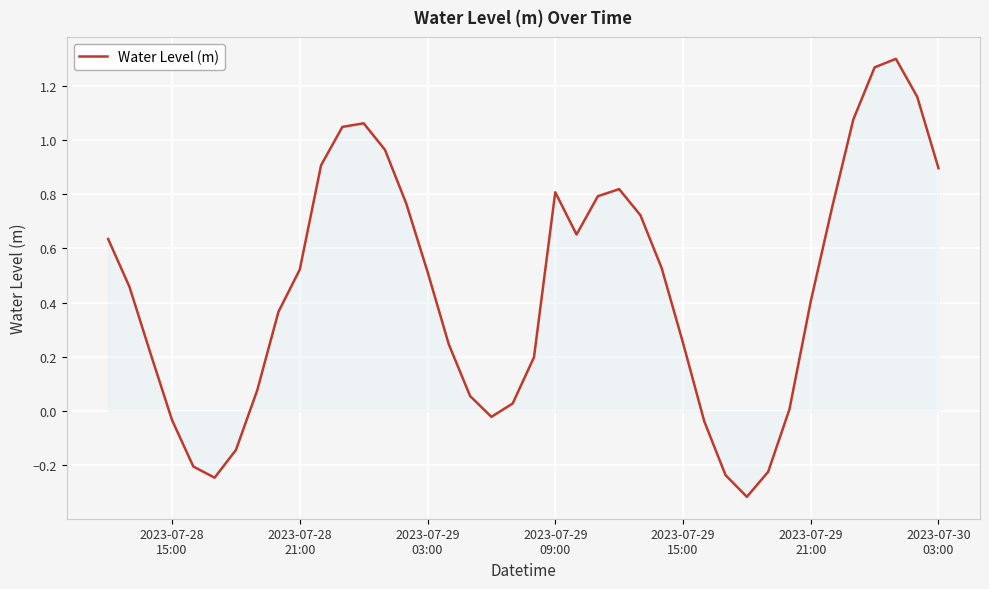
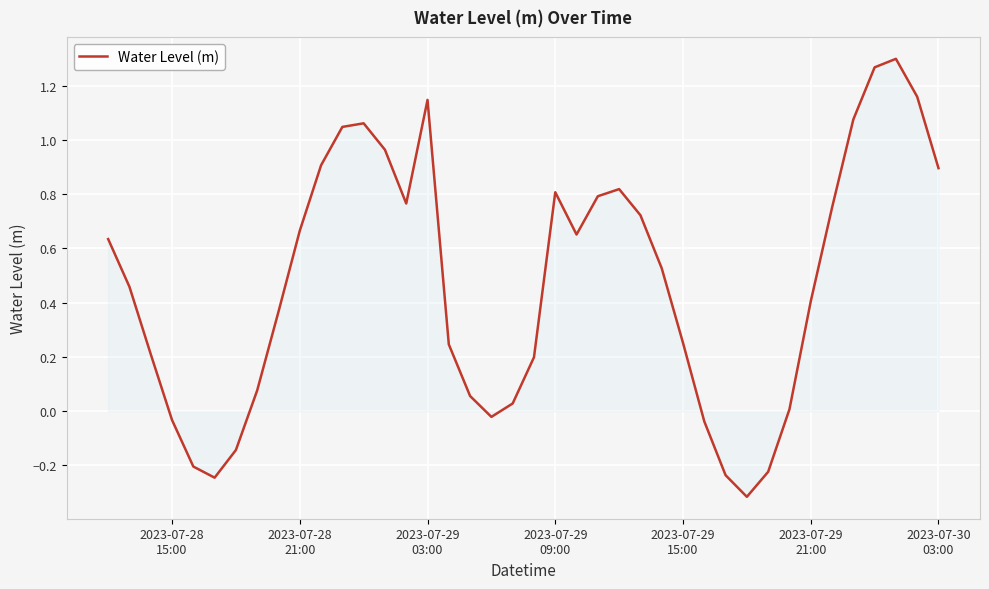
Water Level (m), 2023-07-28 21:00: 0.52 -> 0.67
Water Level (m), 2023-07-29 03:00: 0.51 -> 1.15
